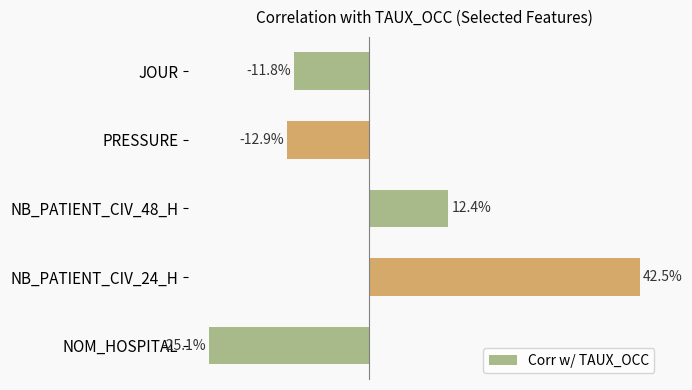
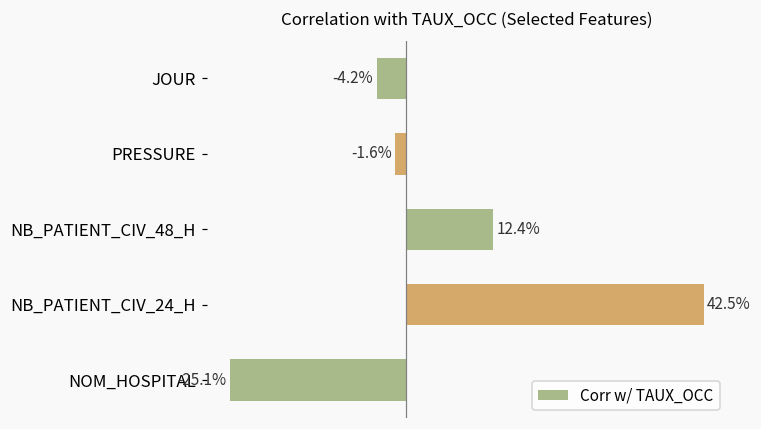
JOUR: -11.8% -> -4.2%
PRESSURE: -12.9% -> -1.6%
